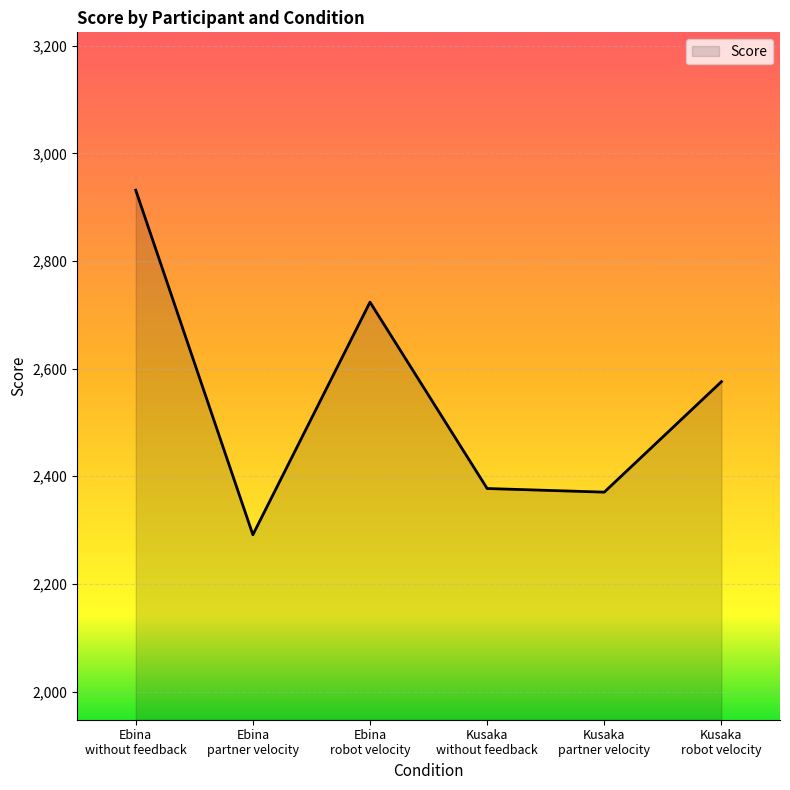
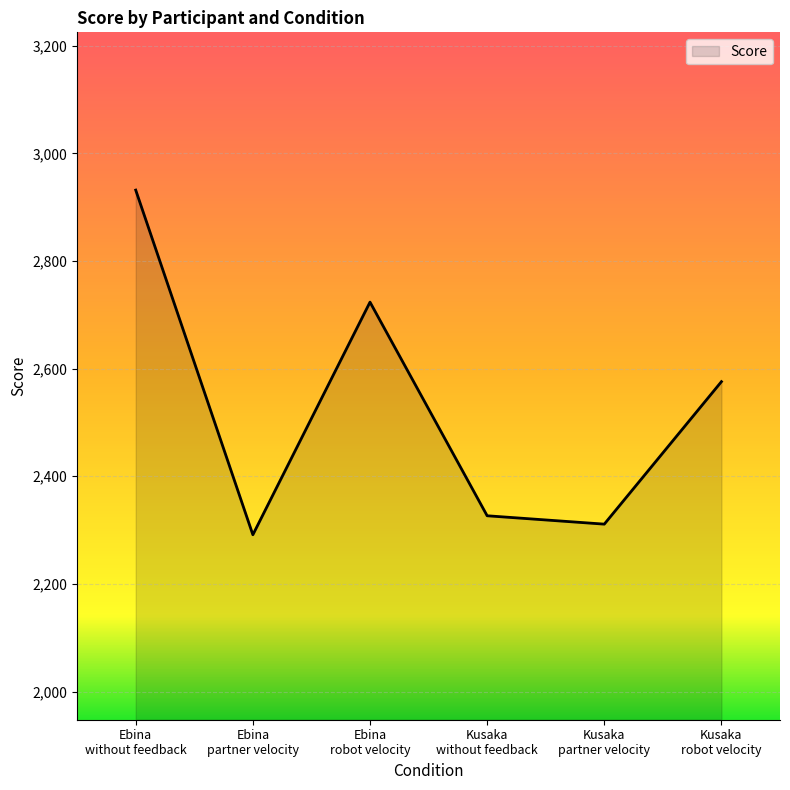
Kusaka without feedback: 2,380 -> 2,330
Kusaka partner velocity: 2,370 -> 2,310
